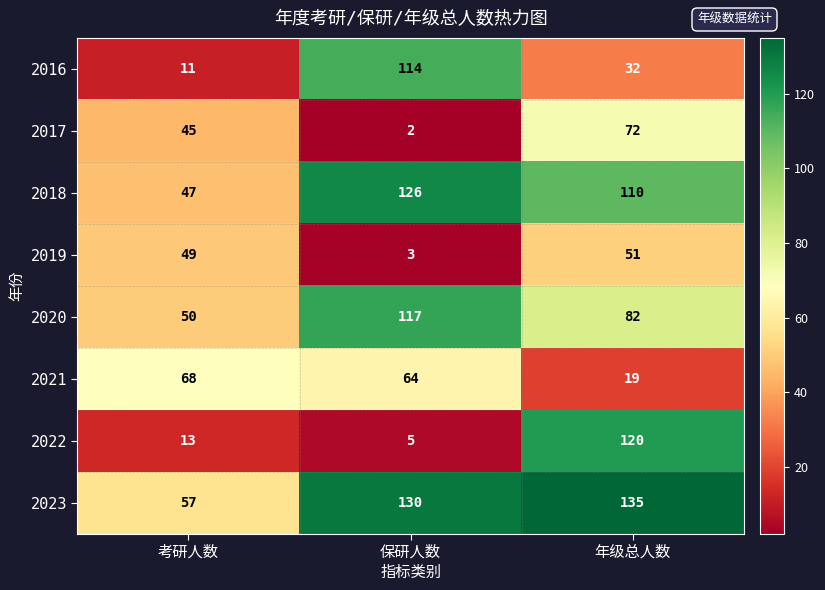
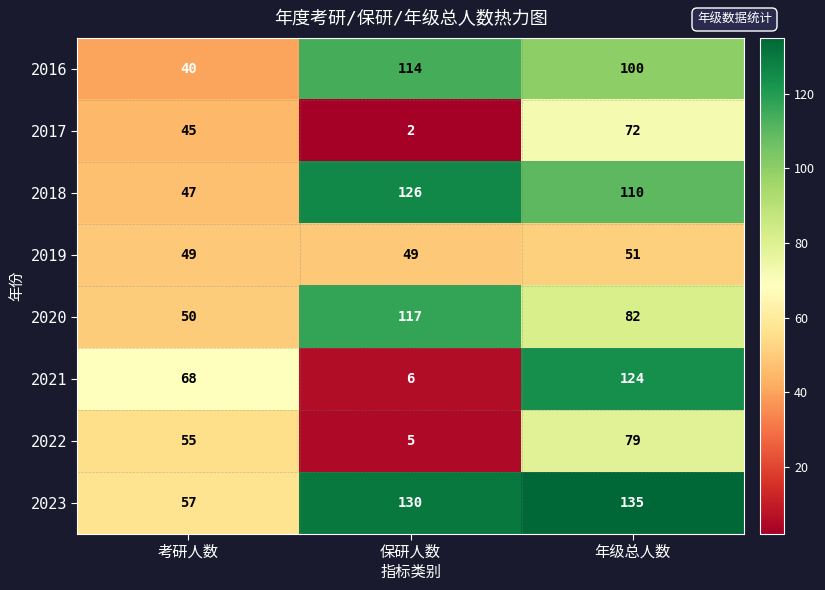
2016, 考研人数: 11 -> 40
2016, 年级总人数: 32 -> 100
2019, 保研人数: 3 -> 49
2021, 保研人数: 64 -> 6
2021, 年级总人数: 19 -> 124
2022, 考研人数: 13 -> 55
2022, 年级总人数: 120 -> 79
